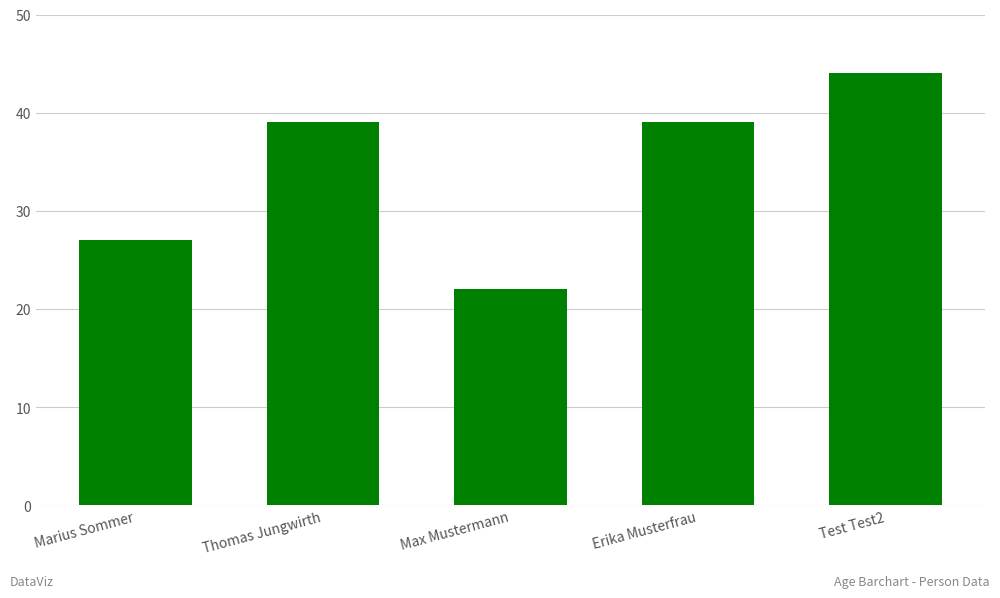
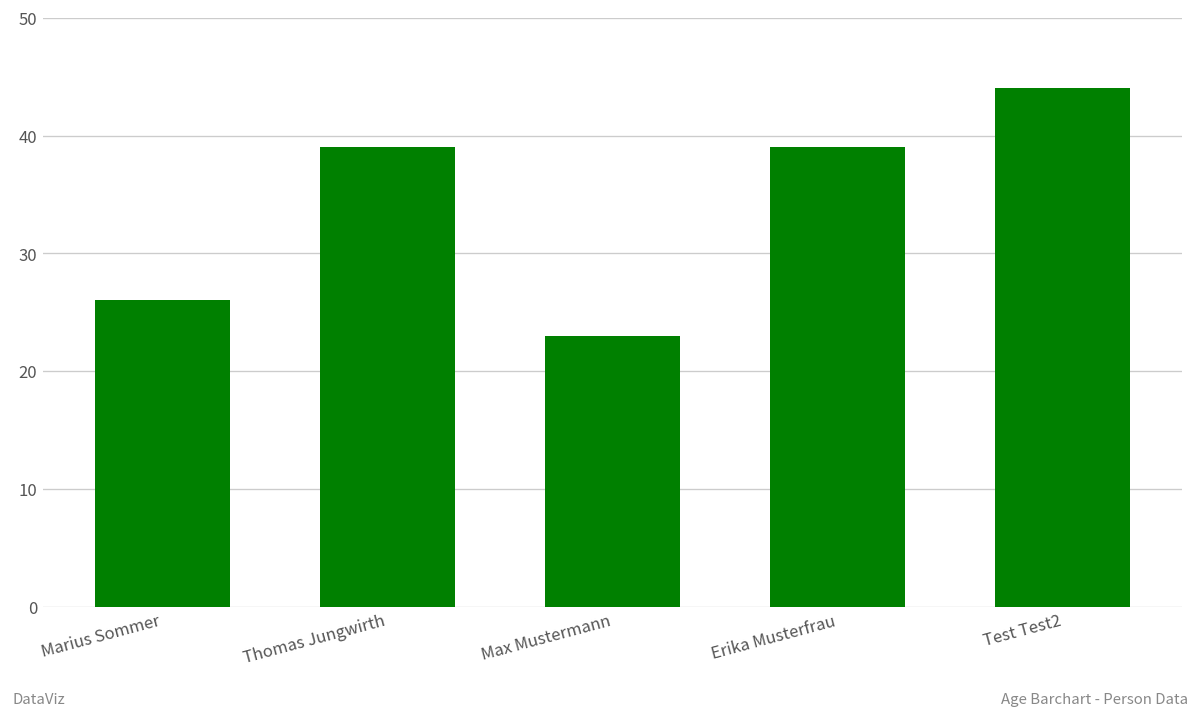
Marius Sommer: 27 -> 26
Max Mustermann: 22 -> 23
